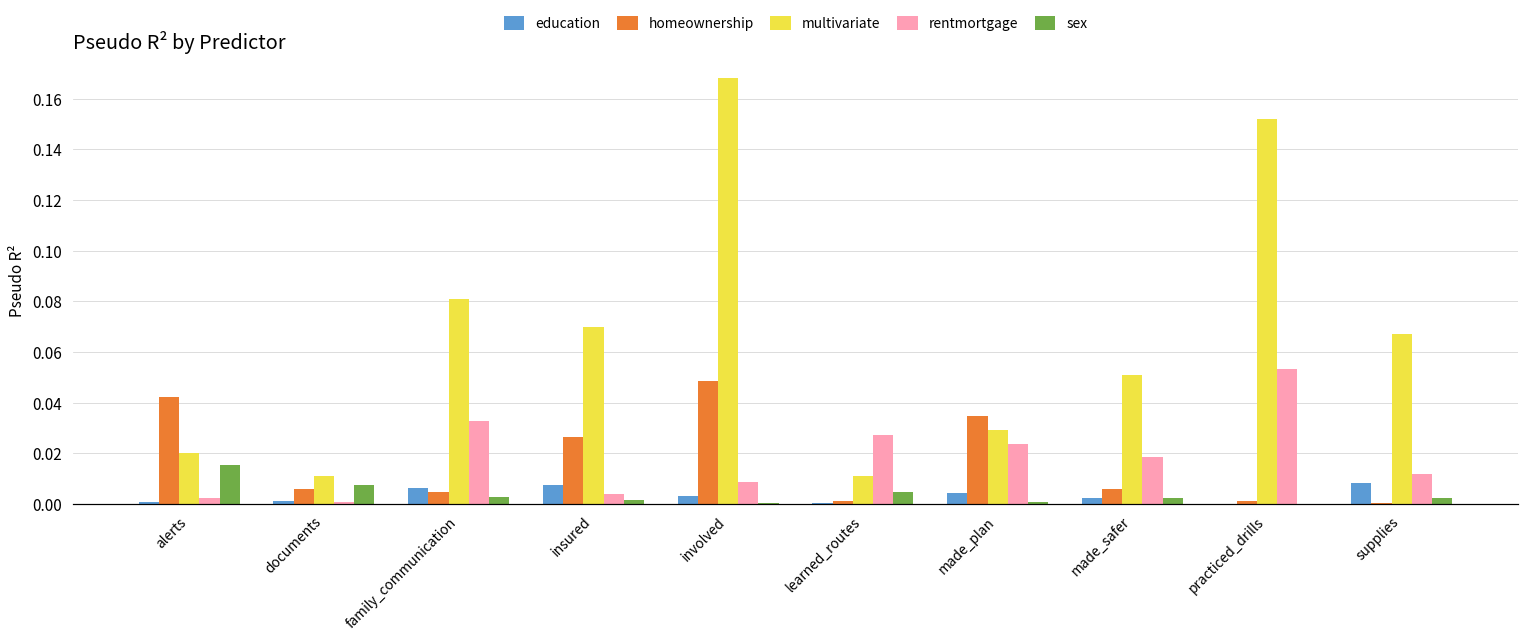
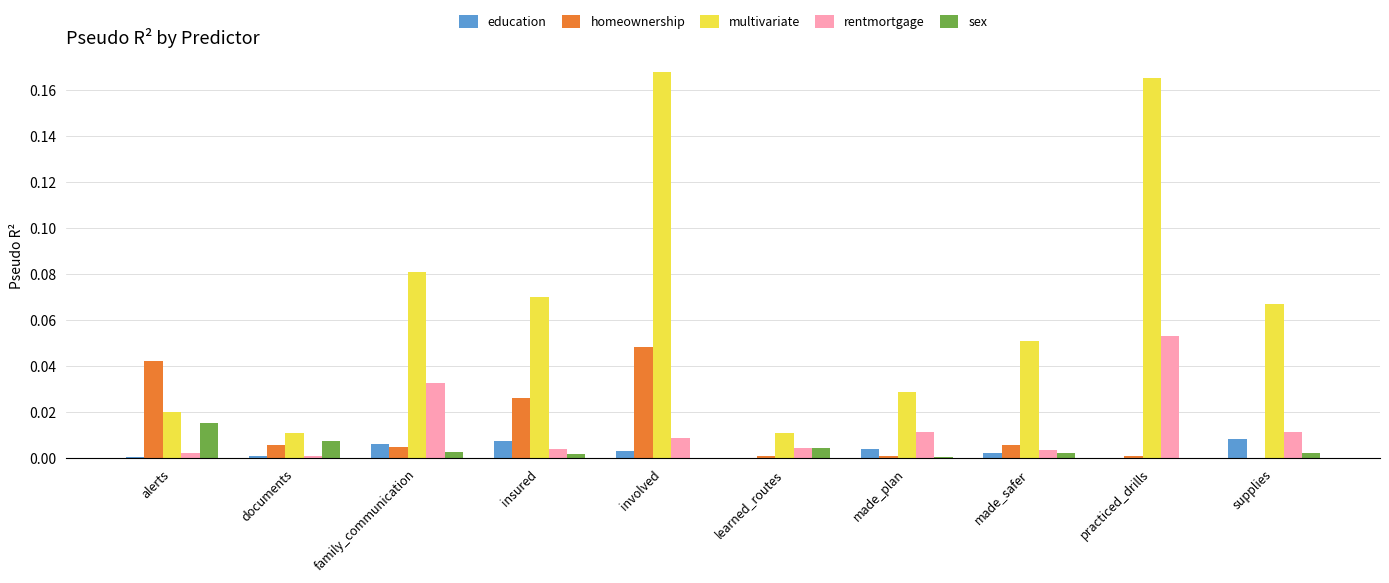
rentmortgage, learned_routes: 0.027 -> 0.005
homeownership, made_plan: 0.035 -> 0.001
rentmortgage, made_plan: 0.023 -> 0.011
rentmortgage, made_safer: 0.019 -> 0.004
multivariate, practiced_drills: 0.152 -> 0.165
